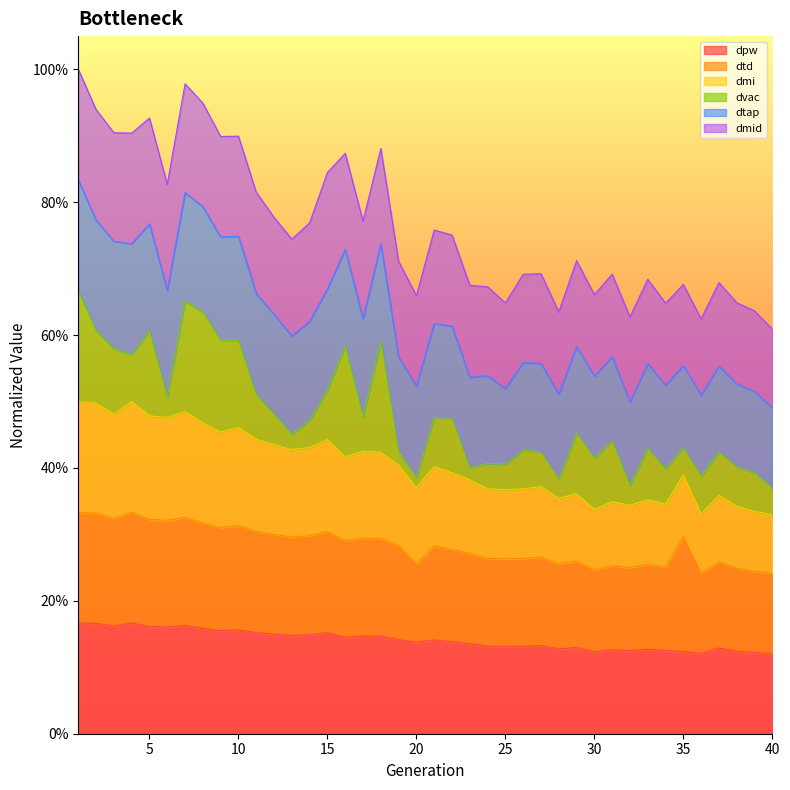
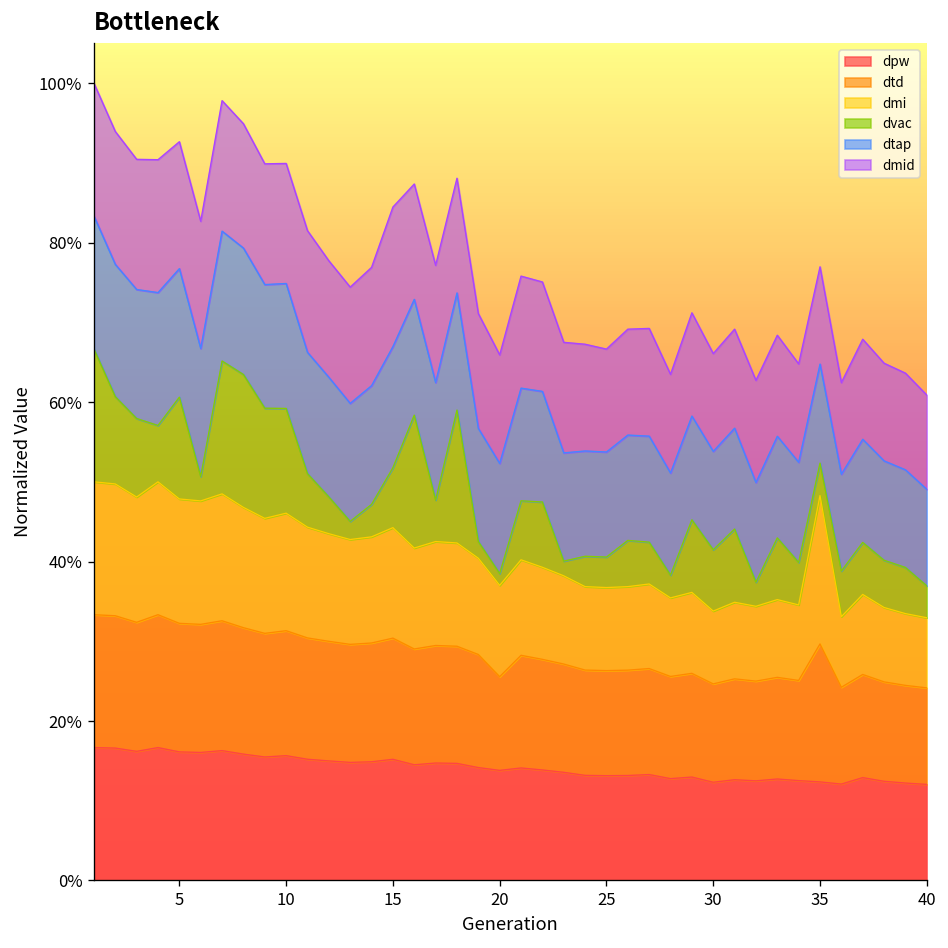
dtap, 25: 11% -> 13%
dmi, 35: 9% -> 19%
